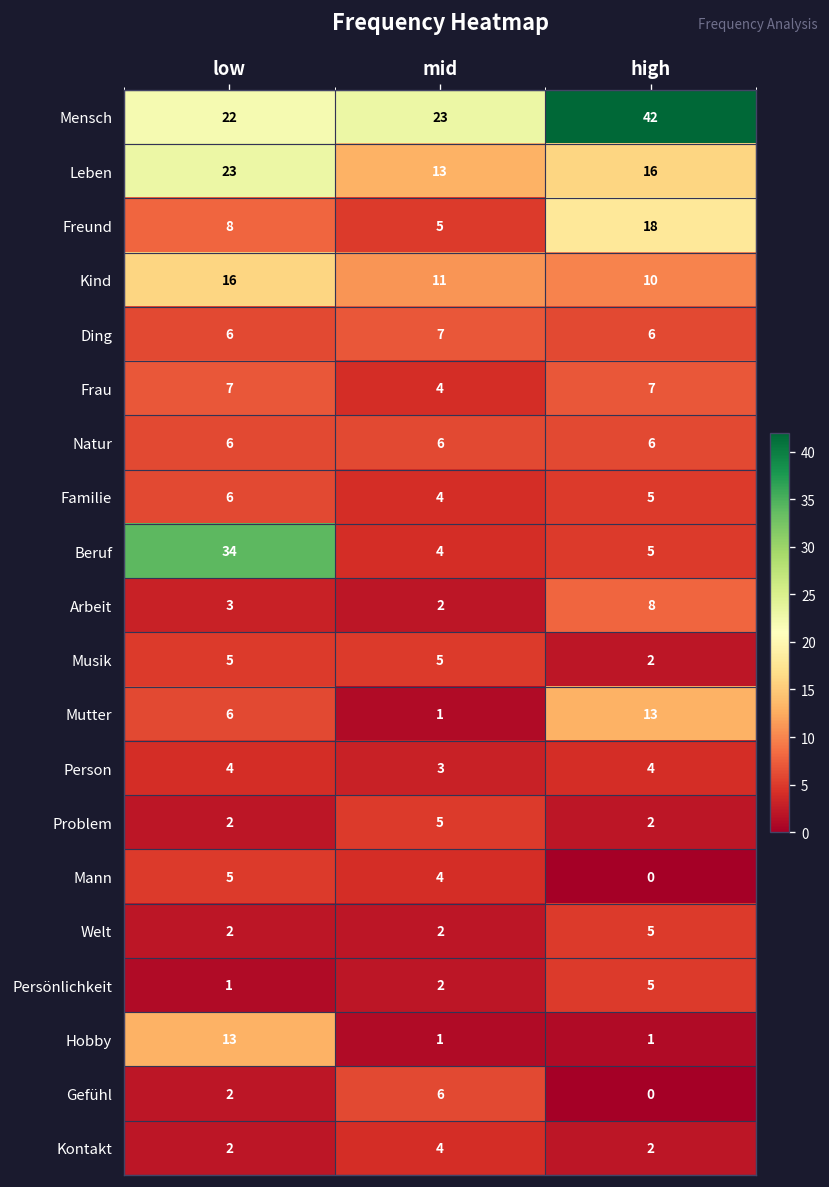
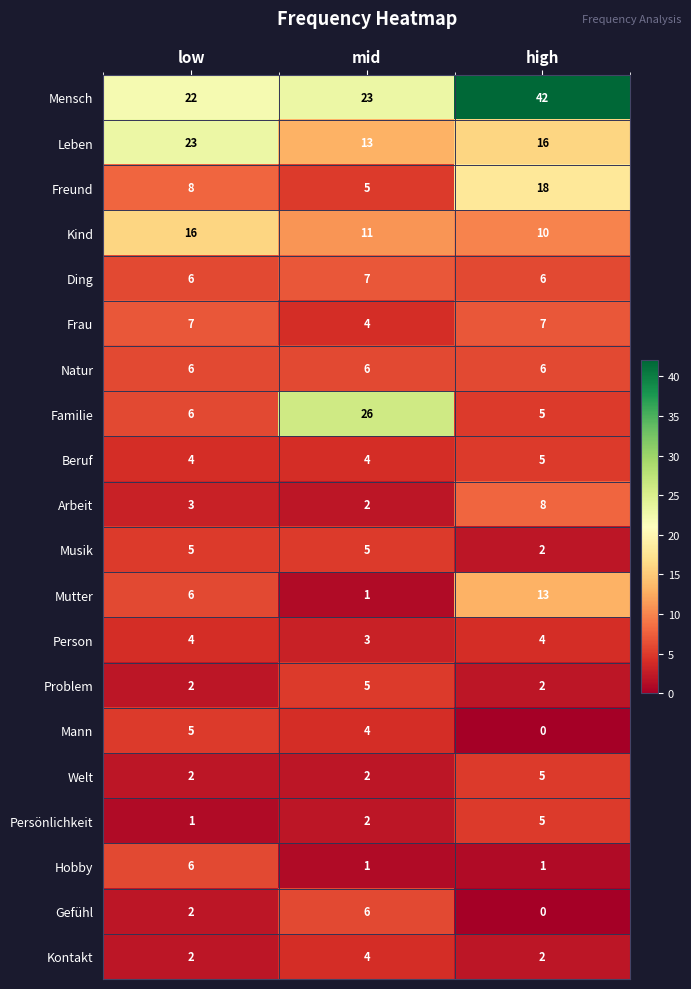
Familie, mid: 4 -> 26
Beruf, low: 34 -> 4
Hobby, low: 13 -> 6
